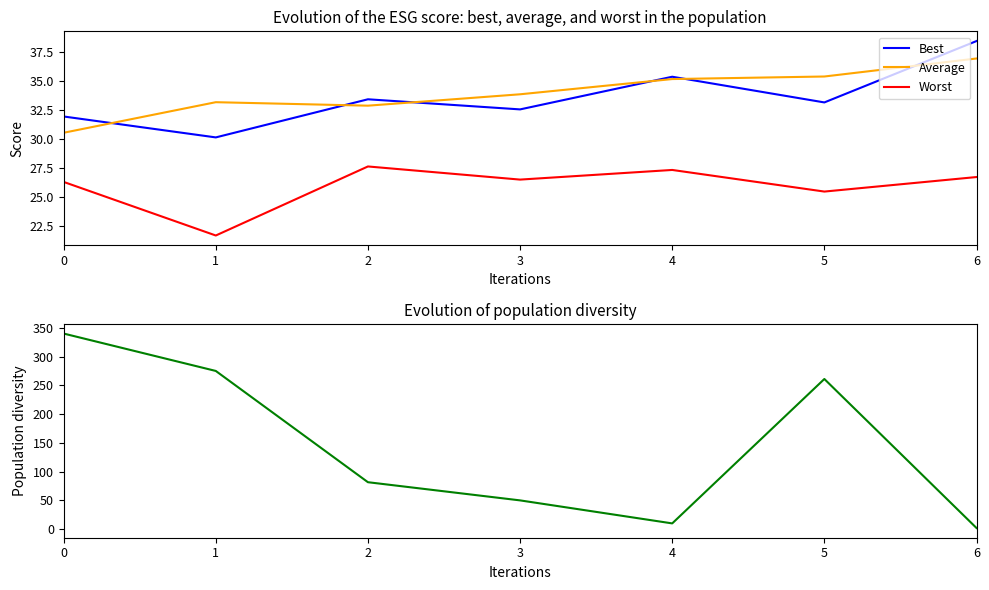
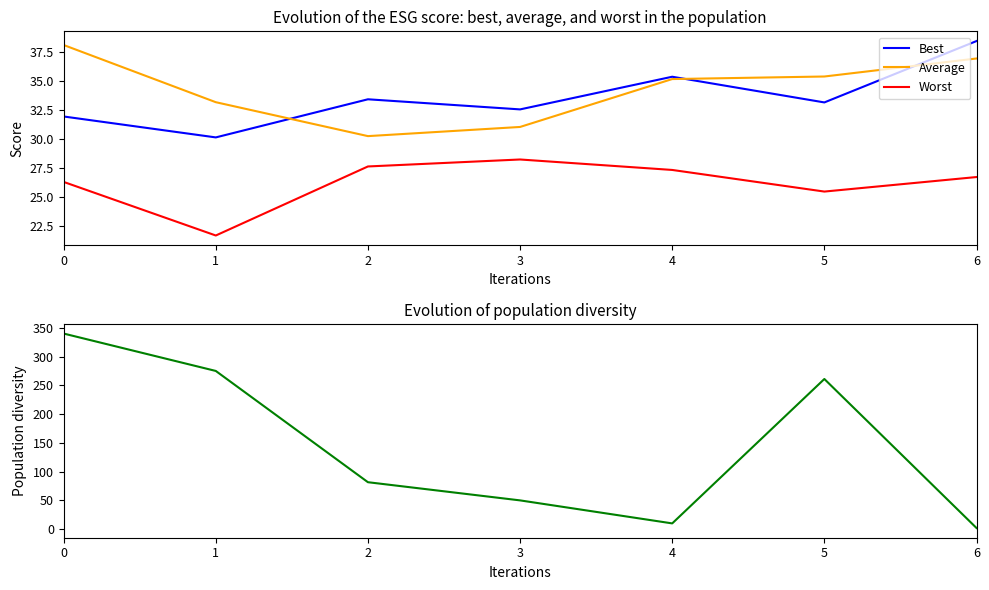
Evolution of the ESG score: best, average, and worst in the population, Average, 0: 30.5 -> 38.1
Evolution of the ESG score: best, average, and worst in the population, Average, 2: 32.9 -> 30.2
Evolution of the ESG score: best, average, and worst in the population, Average, 3: 33.9 -> 31.0
Evolution of the ESG score: best, average, and worst in the population, Worst, 3: 26.5 -> 28.2
